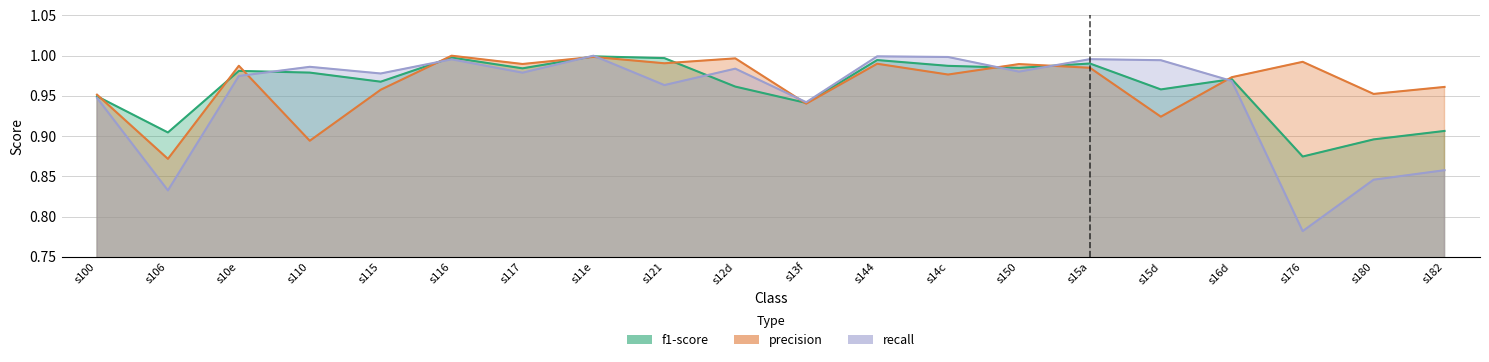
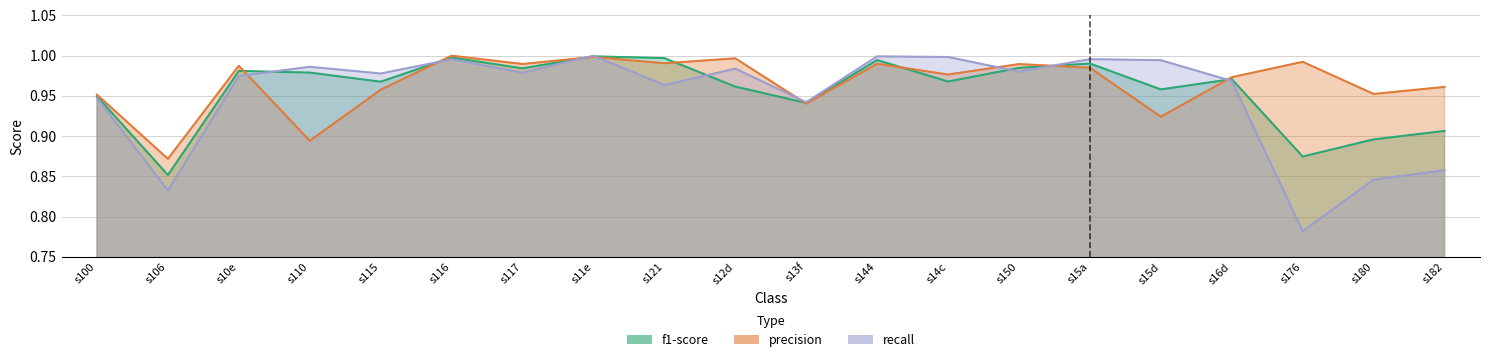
f1-score, s106: 0.90 -> 0.85
f1-score, s14c: 0.99 -> 0.97
